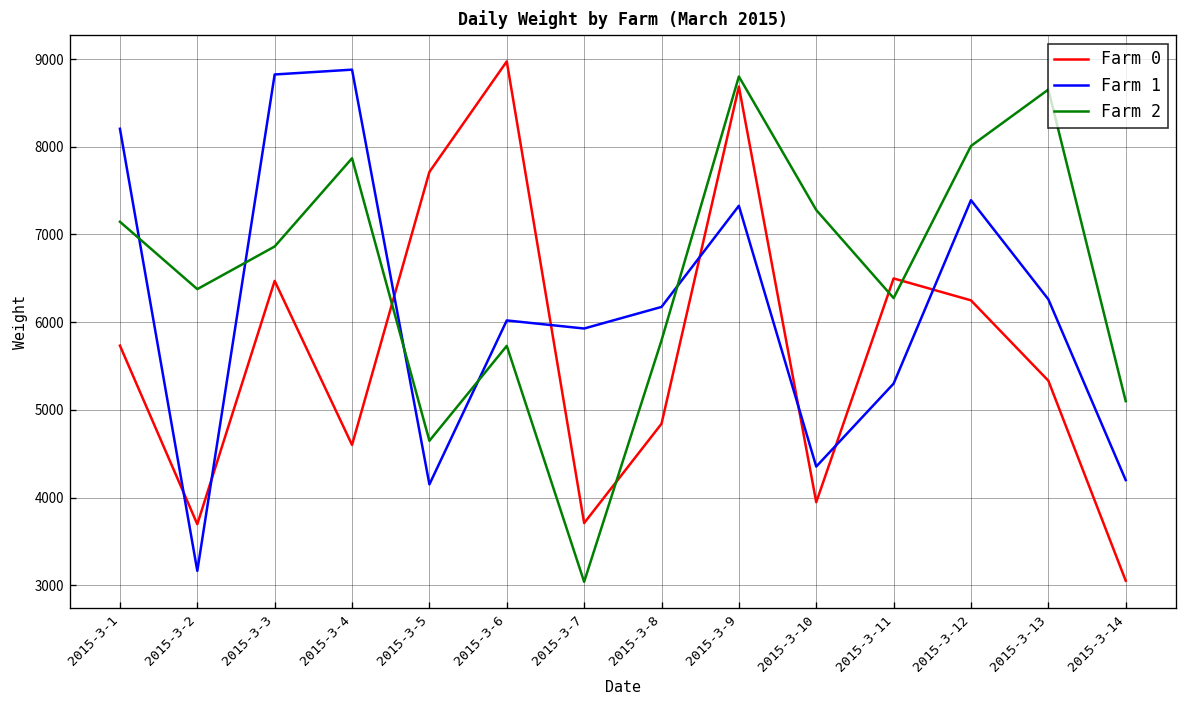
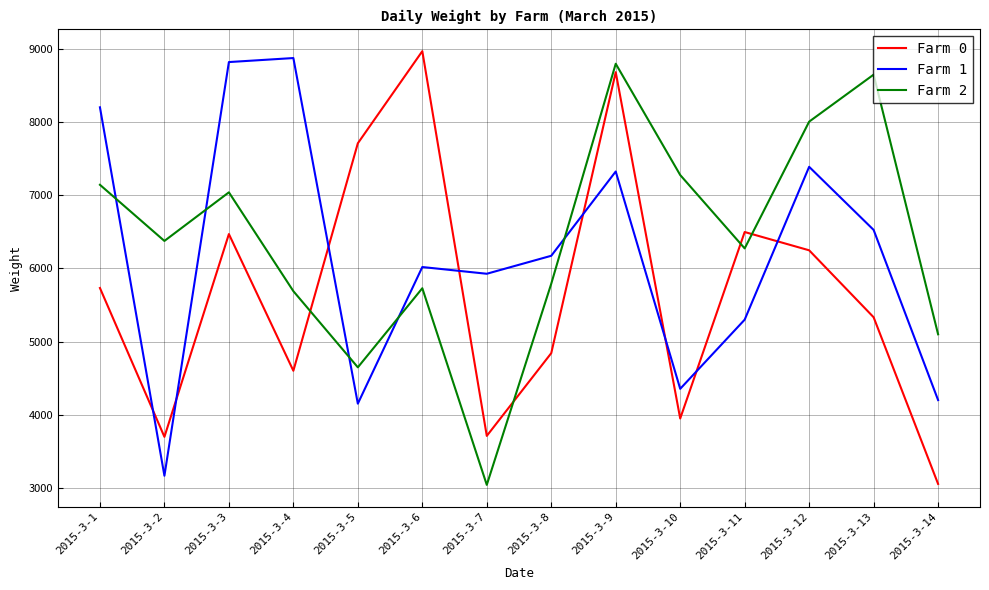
Farm 2, 2015-3-3: 6900 -> 7000
Farm 2, 2015-3-4: 7900 -> 5700
Farm 1, 2015-3-13: 6300 -> 6500
